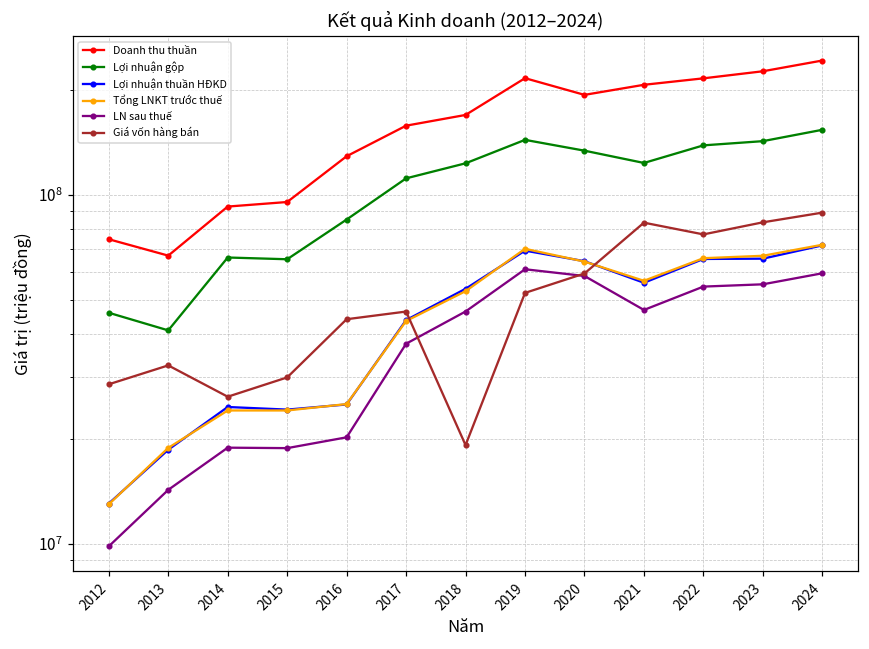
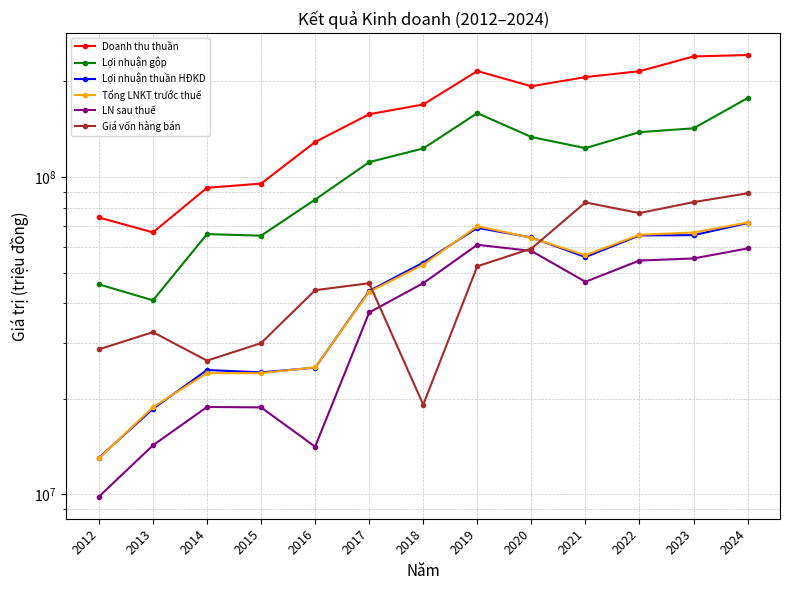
LN sau thuế, 2016: 20000000 -> 14000000
Lợi nhuận gộp, 2019: 140000000 -> 160000000
Doanh thu thuần, 2023: 230000000 -> 240000000
Lợi nhuận gộp, 2024: 150000000 -> 180000000
